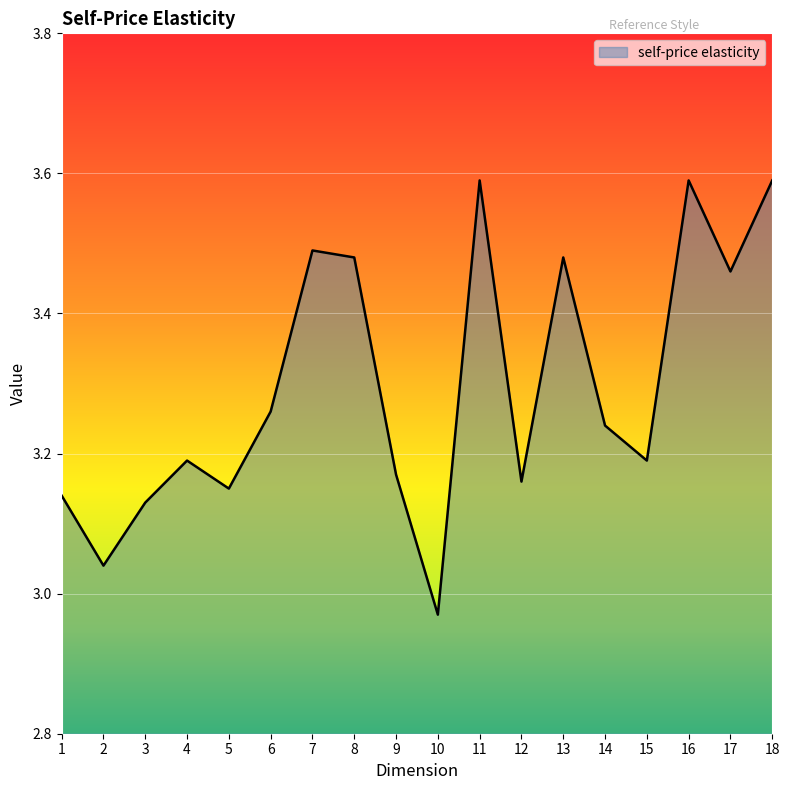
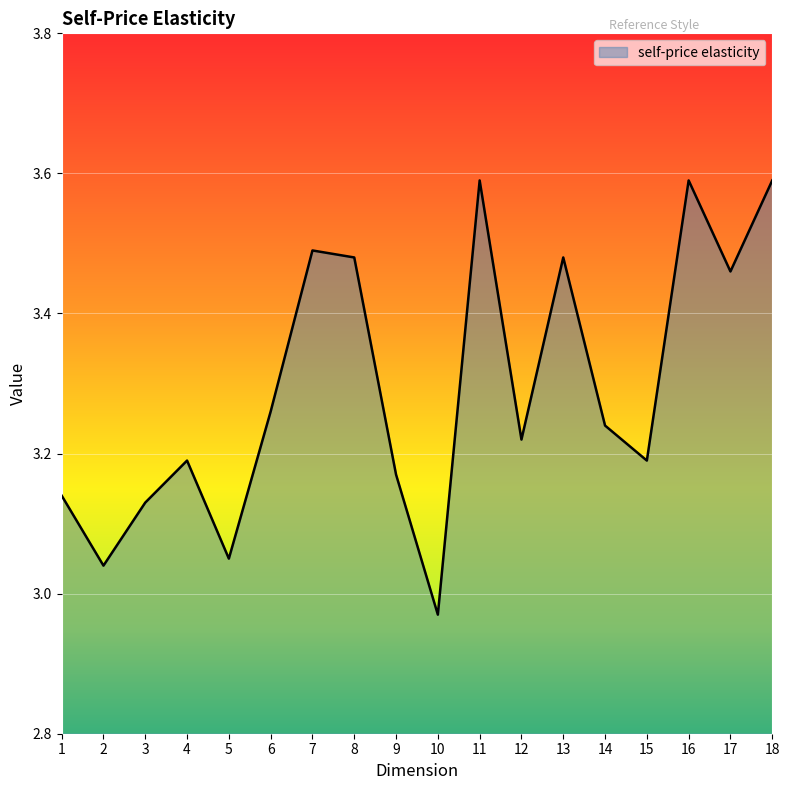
5: 3.15 -> 3.05
12: 3.16 -> 3.22
